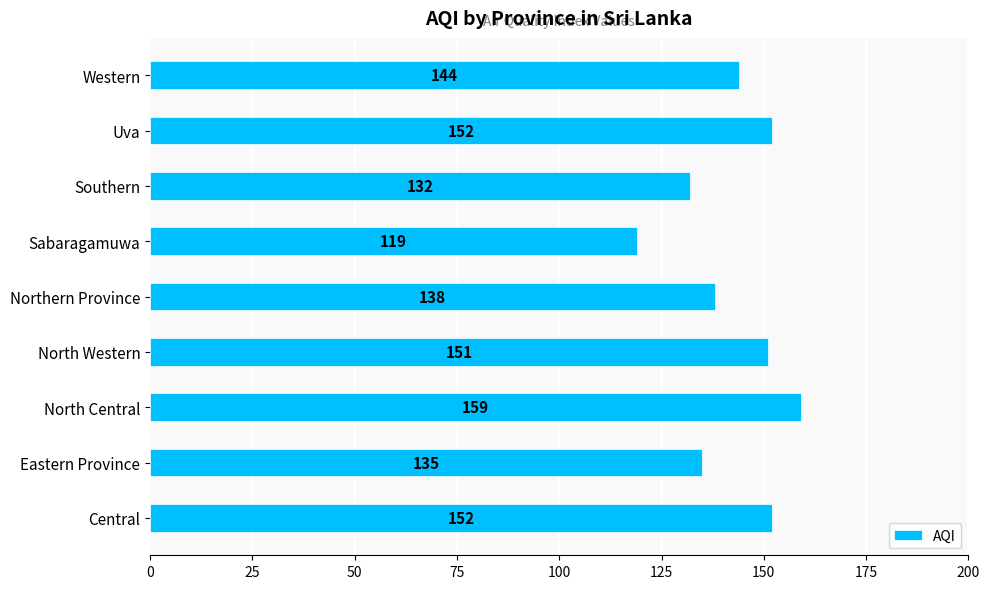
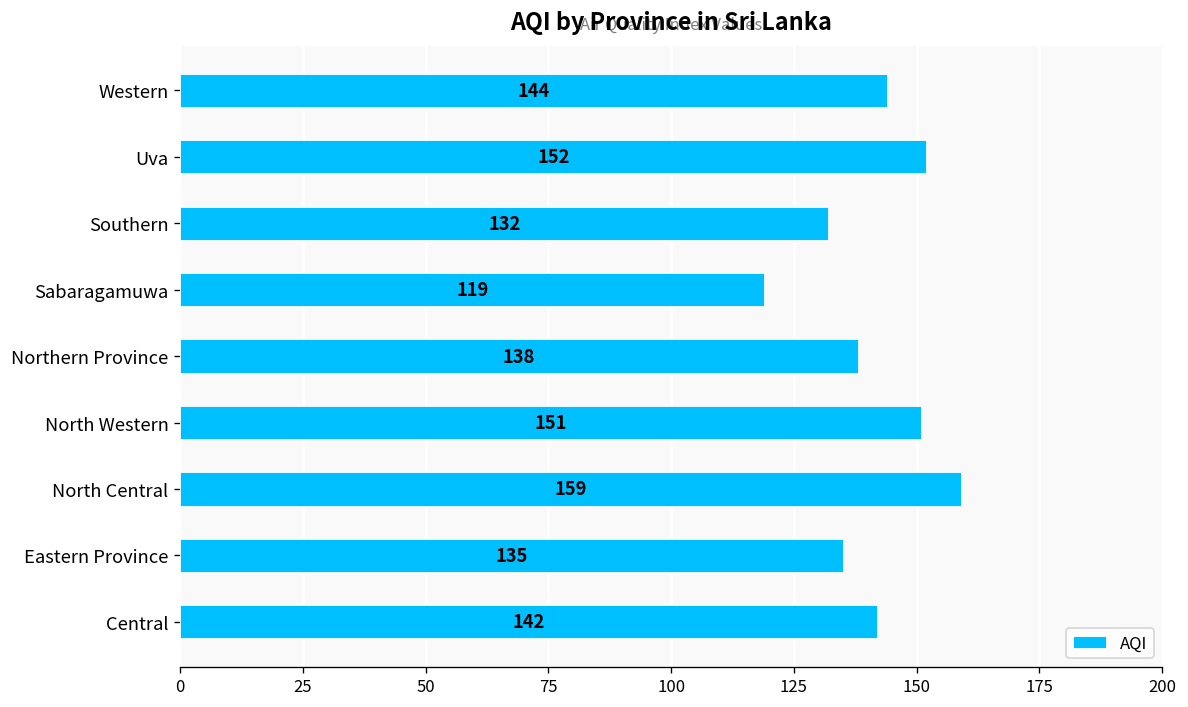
Central: 152 -> 142
